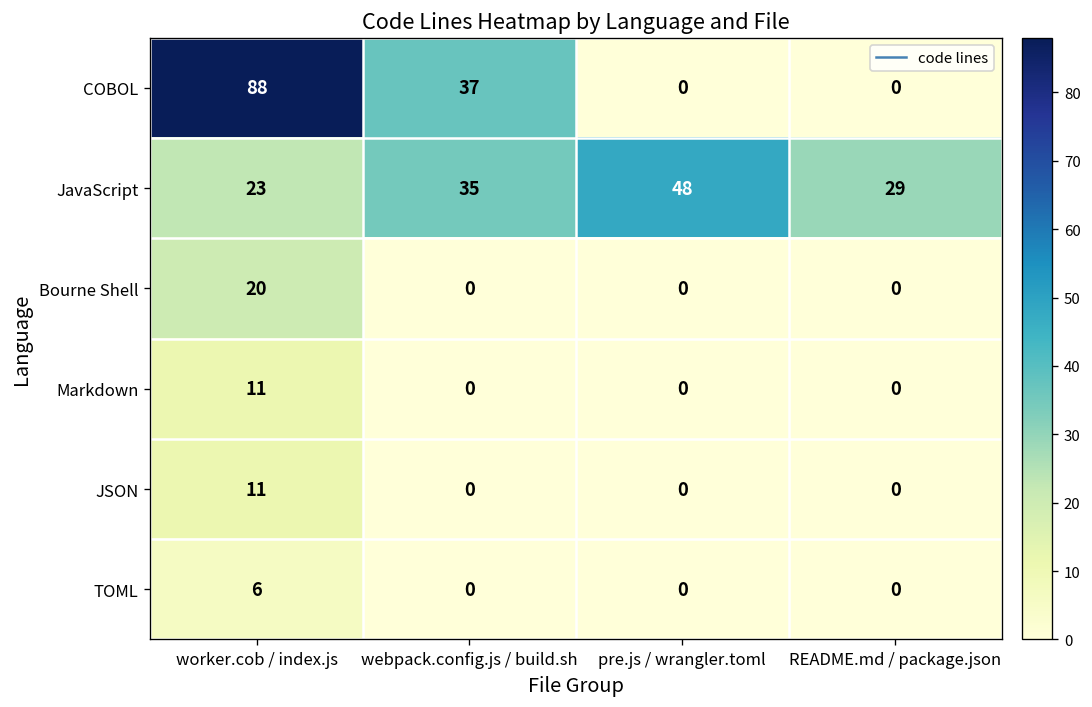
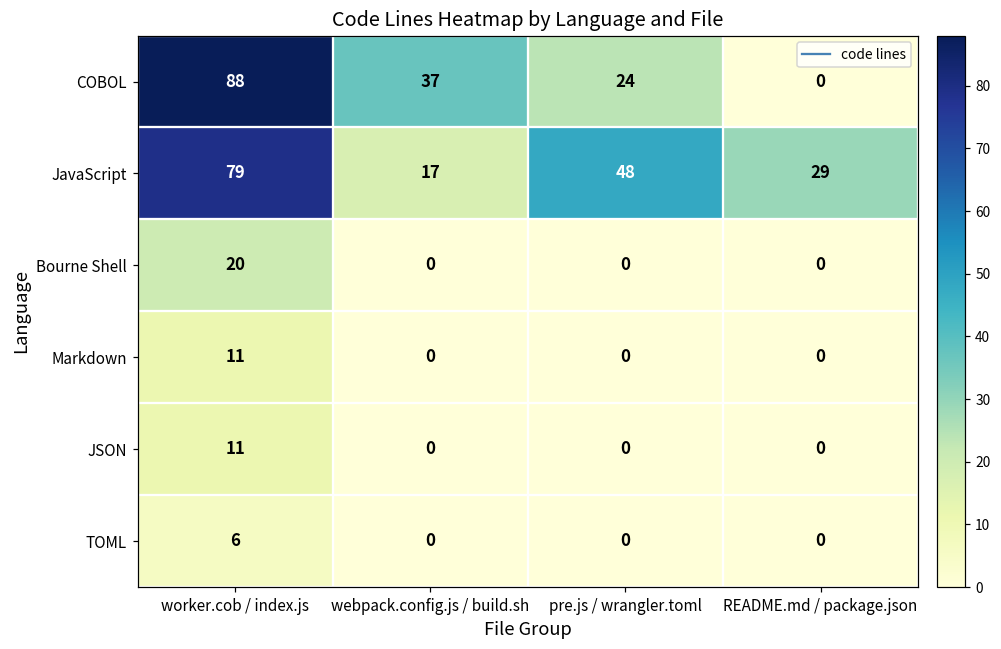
COBOL, pre.js / wrangler.toml: 0 -> 24
JavaScript, worker.cob / index.js: 23 -> 79
JavaScript, webpack.config.js / build.sh: 35 -> 17
